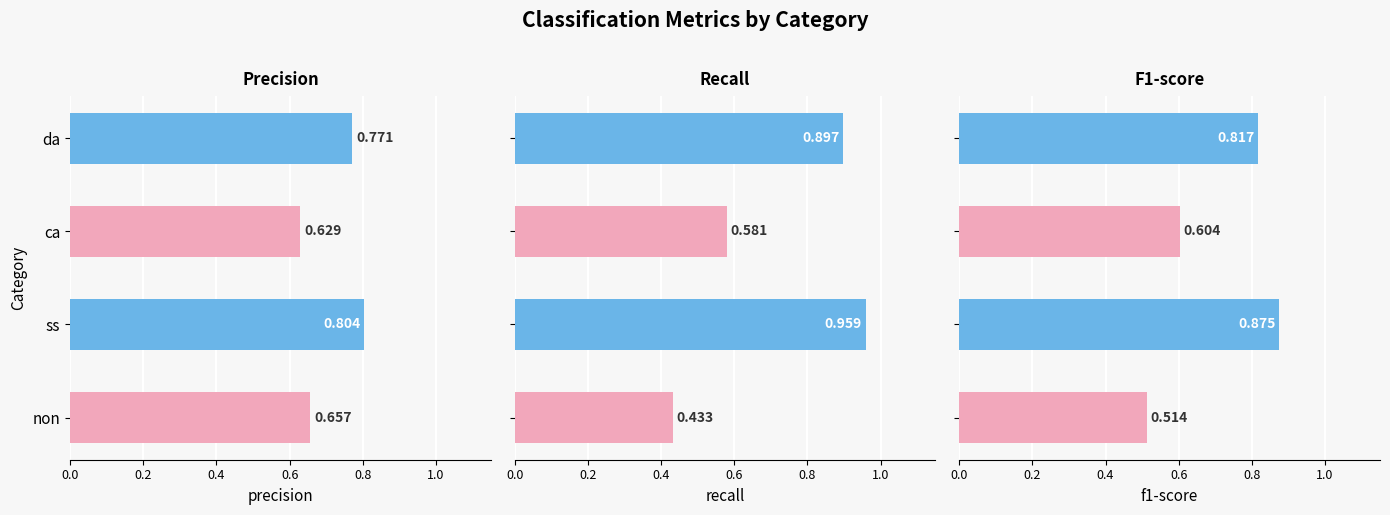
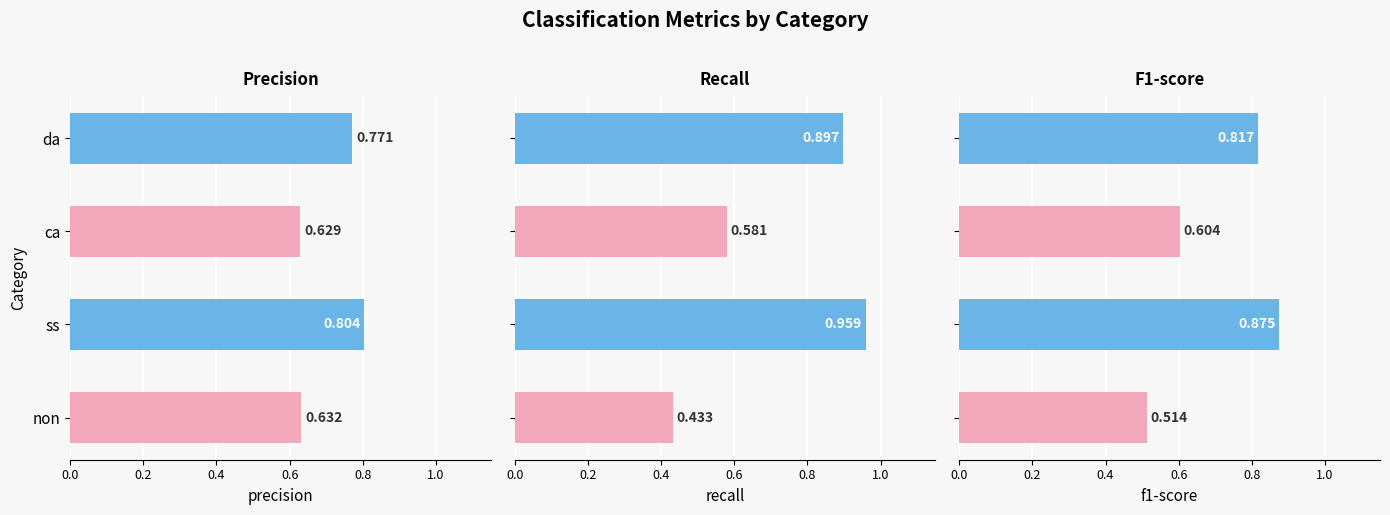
Precision, non: 0.657 -> 0.632
